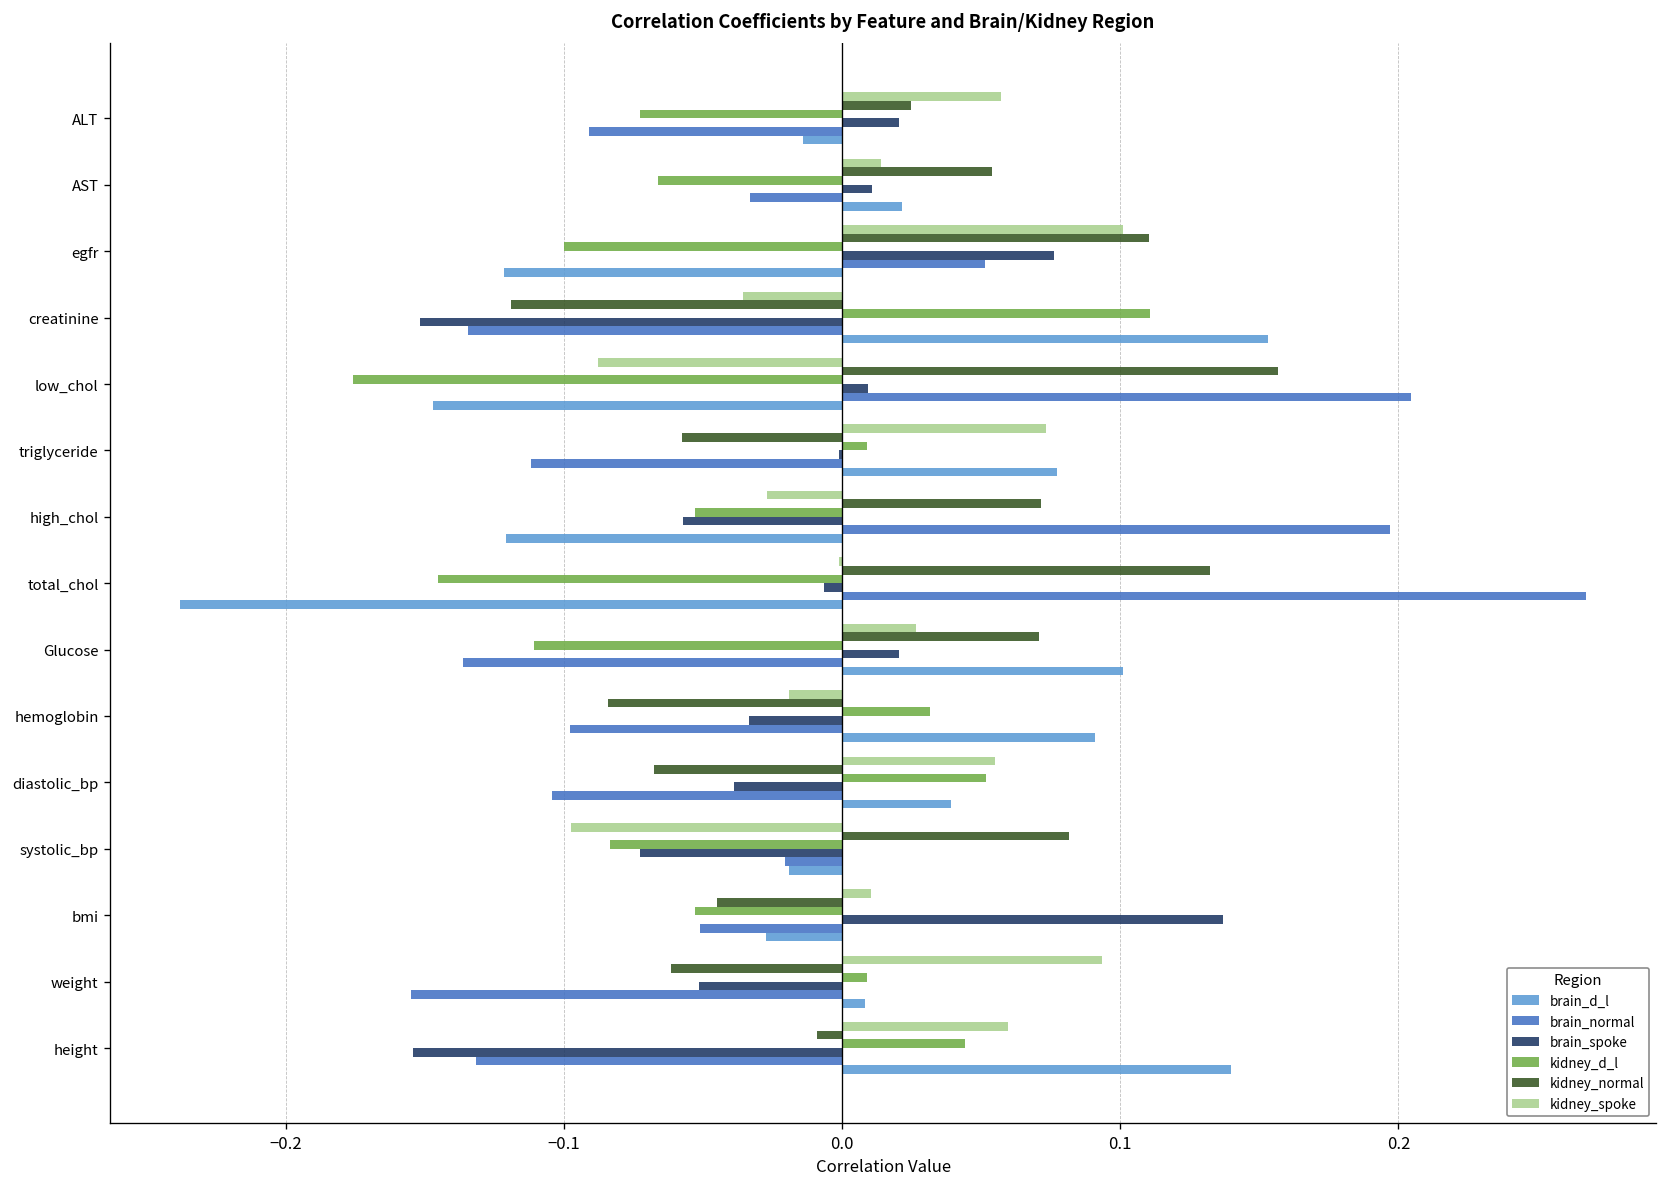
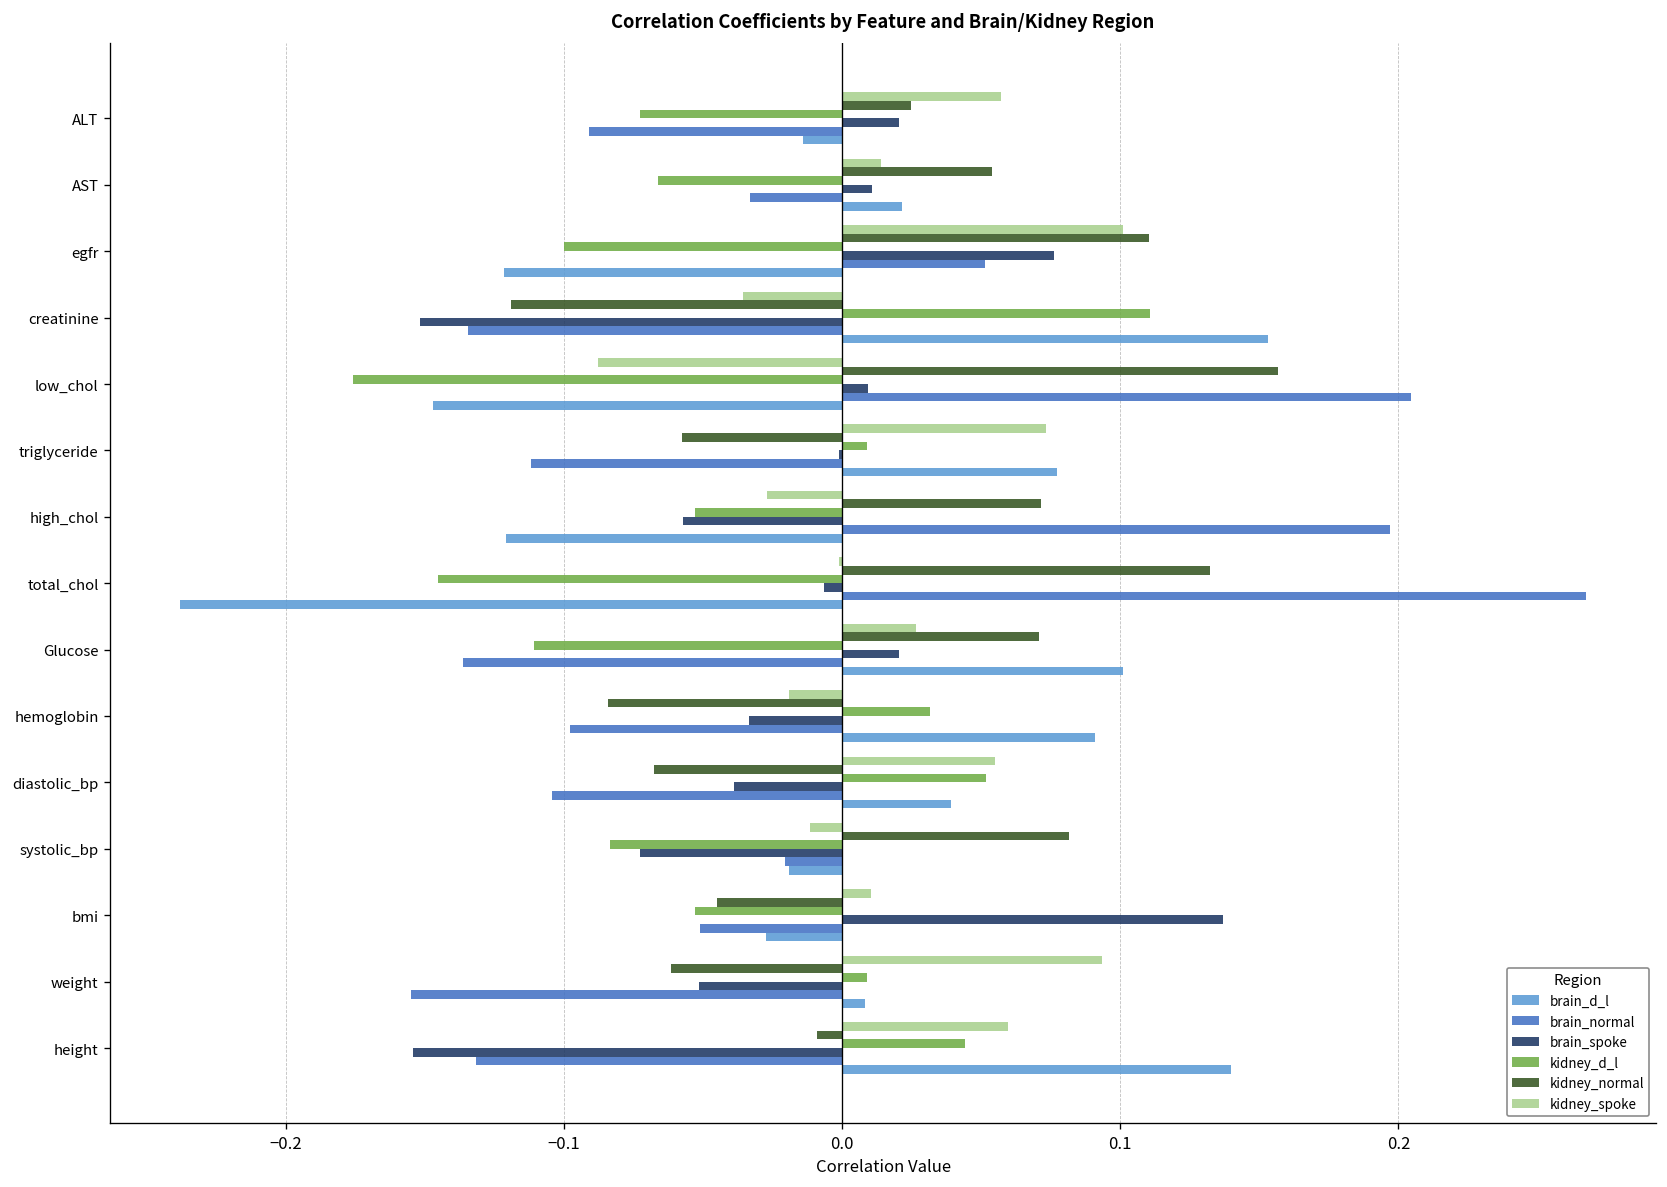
kidney_spoke, systolic_bp: -0.097 -> -0.012
